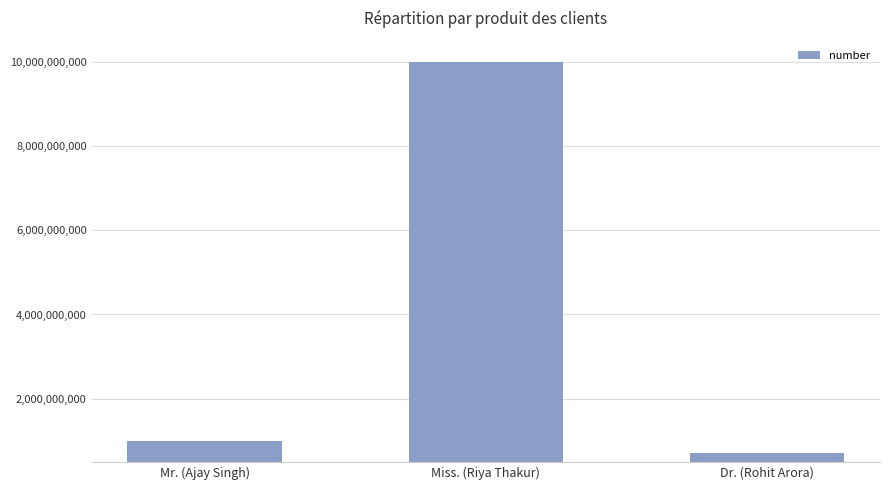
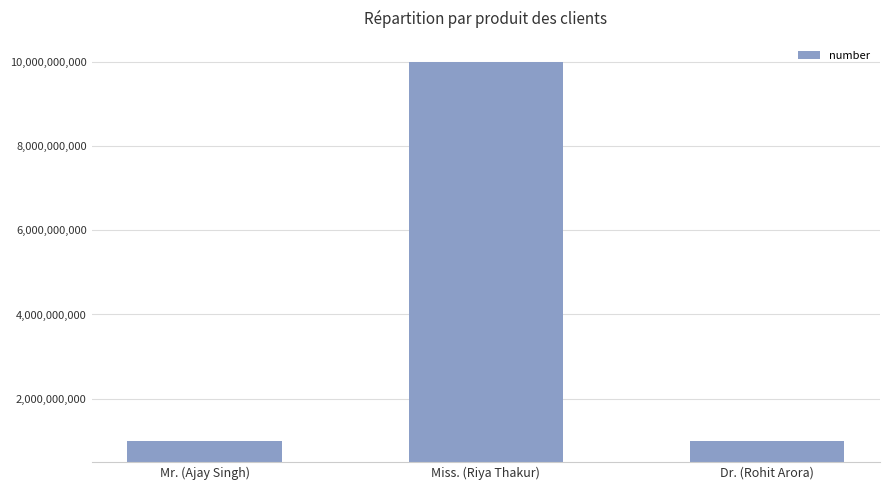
Dr. (Rohit Arora): 700,000,000 -> 1,000,000,000
